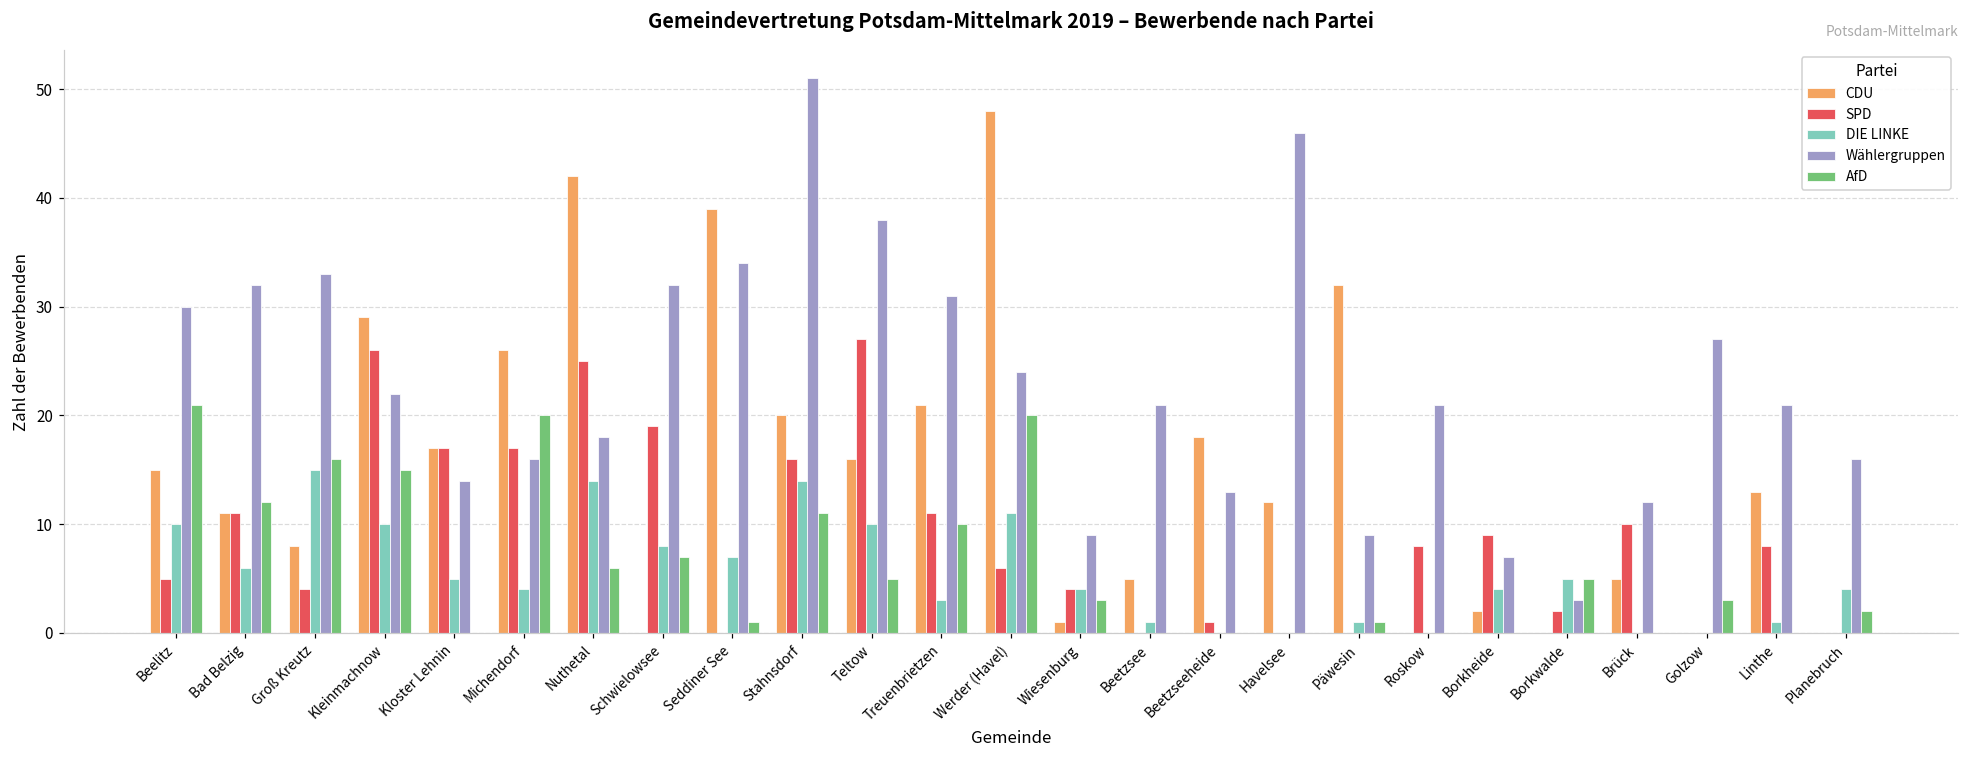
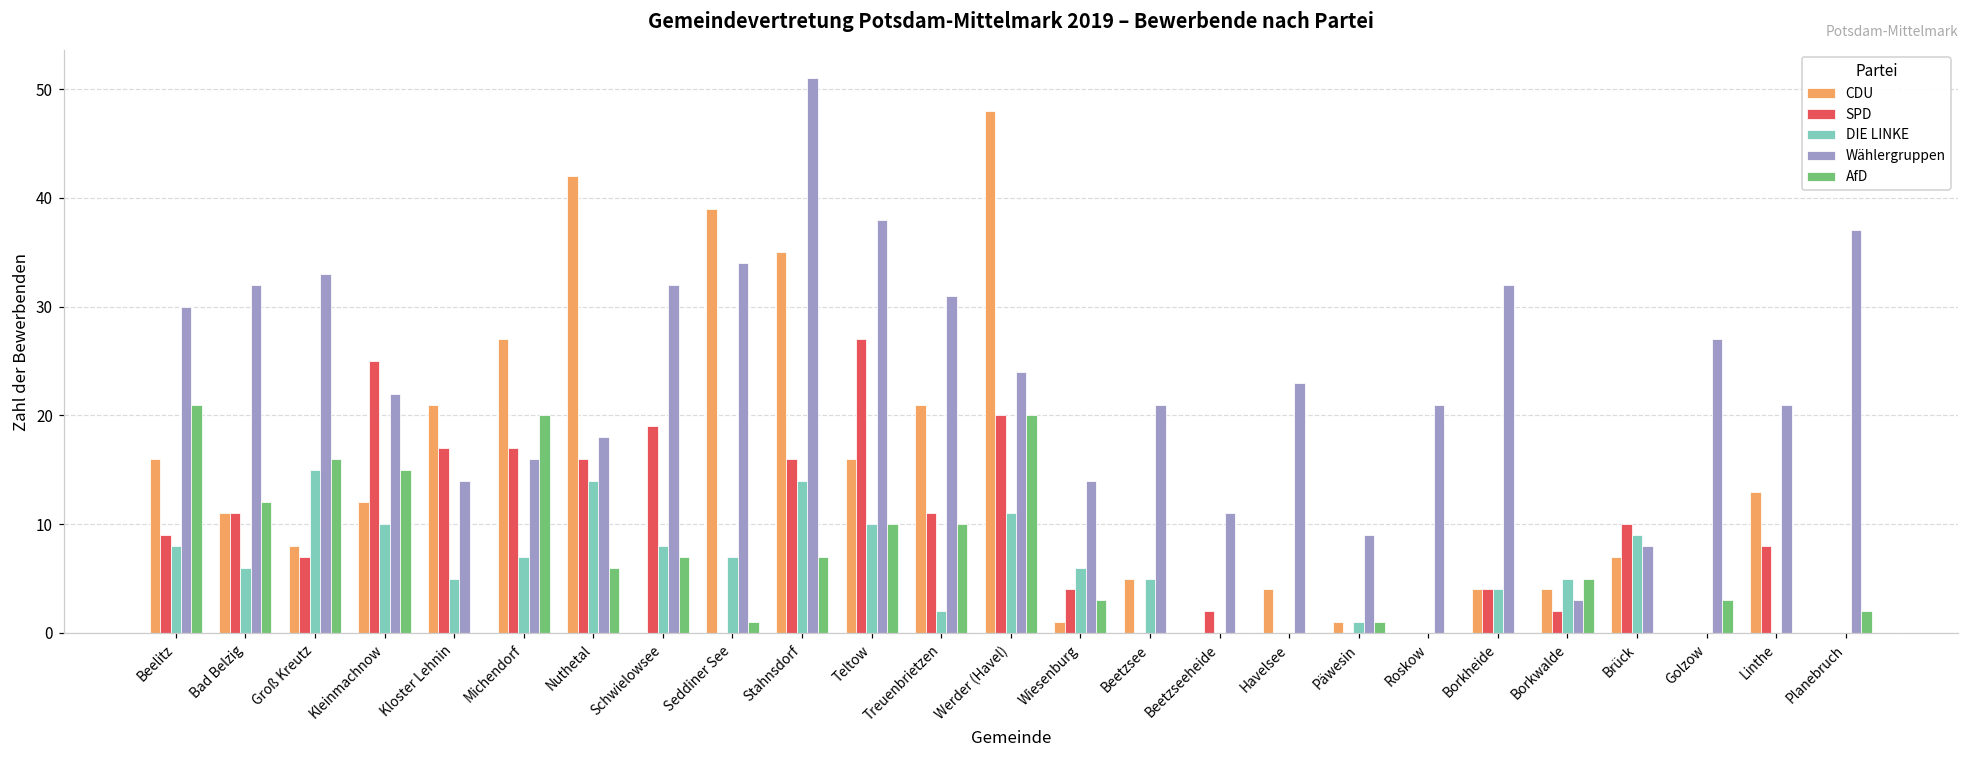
CDU, Beelitz: 15 -> 16
SPD, Beelitz: 5 -> 9
DIE LINKE, Beelitz: 10 -> 8
SPD, Groß Kreutz: 4 -> 7
CDU, Kleinmachnow: 29 -> 12
SPD, Kleinmachnow: 26 -> 25
CDU, Kloster Lehnin: 17 -> 21
CDU, Michendorf: 26 -> 27
DIE LINKE, Michendorf: 4 -> 7
SPD, Nuthetal: 25 -> 16
CDU, Stahnsdorf: 20 -> 35
AfD, Stahnsdorf: 11 -> 7
AfD, Teltow: 5 -> 10
DIE LINKE, Treuenbrietzen: 3 -> 2
SPD, Werder (Havel): 6 -> 20
DIE LINKE, Wiesenburg: 4 -> 6
Wählergruppen, Wiesenburg: 9 -> 14
DIE LINKE, Beetzsee: 1 -> 5
CDU, Beetzseeheide: 18 -> 0
SPD, Beetzseeheide: 1 -> 2
Wählergruppen, Beetzseeheide: 13 -> 11
CDU, Havelsee: 12 -> 4
Wählergruppen, Havelsee: 46 -> 23
CDU, Päwesin: 32 -> 1
SPD, Roskow: 8 -> 0
CDU, Borkheide: 2 -> 4
SPD, Borkheide: 9 -> 4
Wählergruppen, Borkheide: 7 -> 32
CDU, Borkwalde: 0 -> 4
CDU, Brück: 5 -> 7
DIE LINKE, Brück: 0 -> 9
Wählergruppen, Brück: 12 -> 8
DIE LINKE, Linthe: 1 -> 0
DIE LINKE, Planebruch: 4 -> 0
Wählergruppen, Planebruch: 16 -> 37
